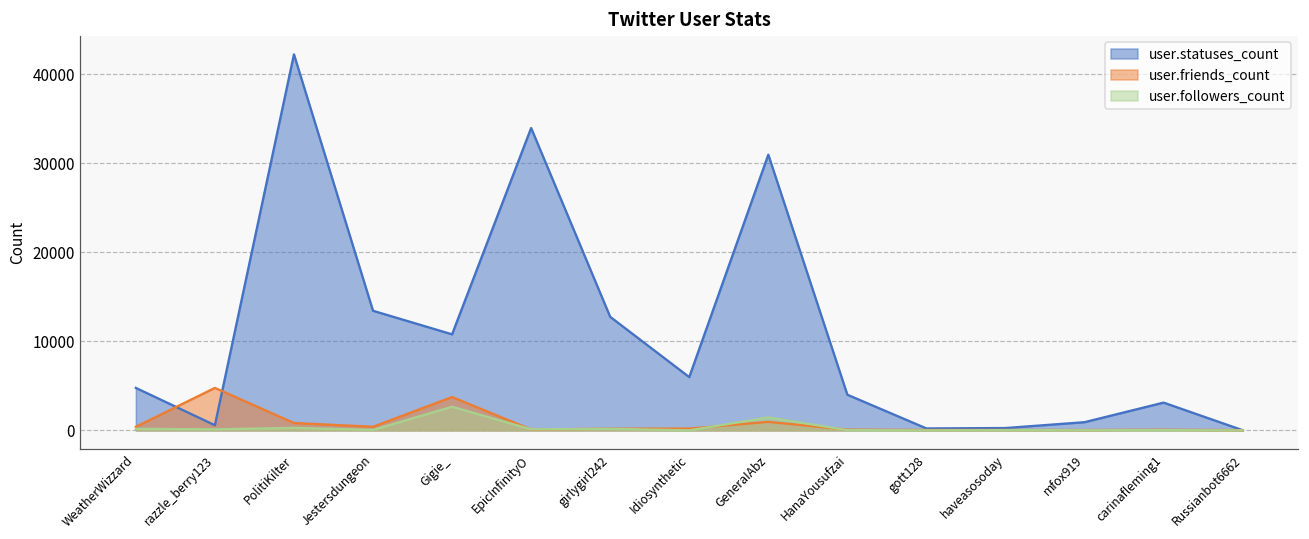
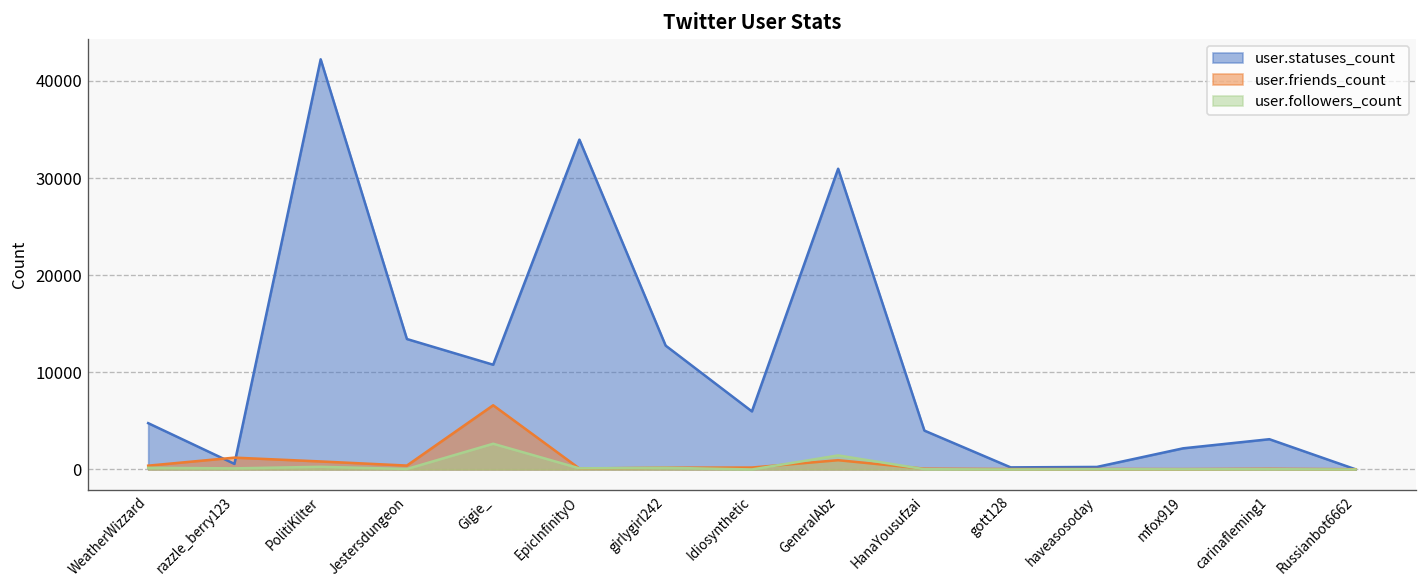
user.friends_count, razzle_berry123: 5000 -> 1000
user.friends_count, Gigie_: 4000 -> 7000
user.statuses_count, mfox919: 1000 -> 2000
